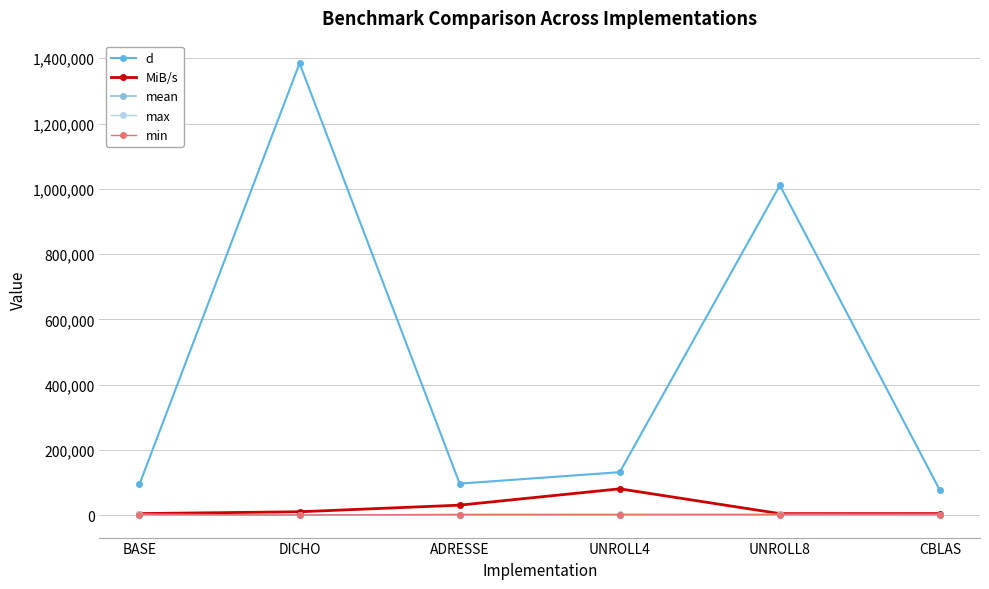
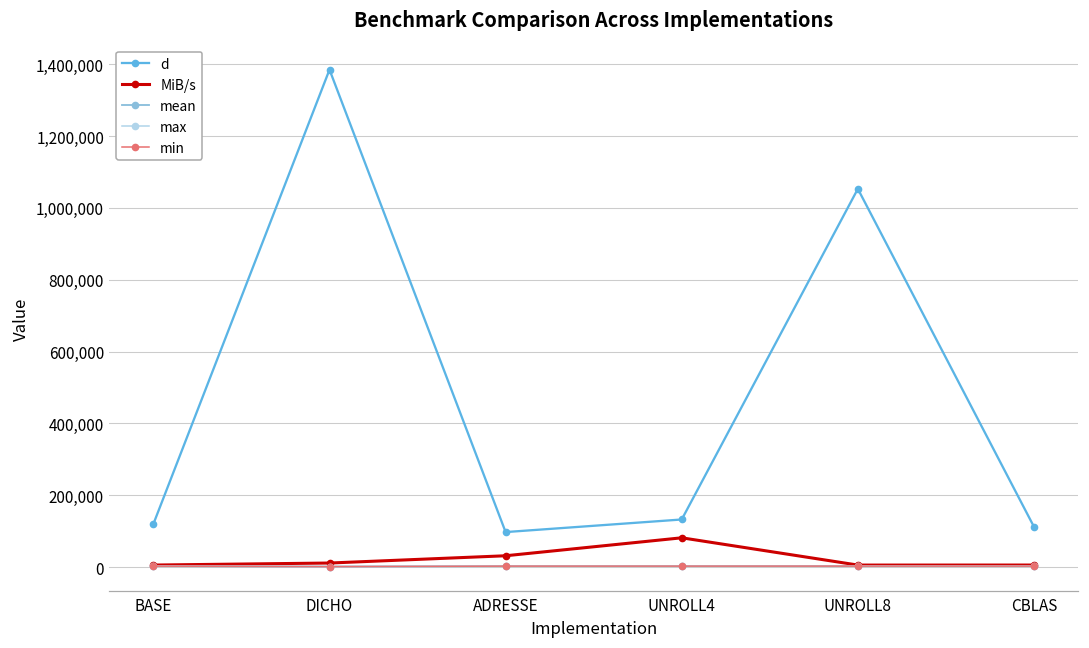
d, BASE: 100,000 -> 120,000
d, UNROLL8: 1,010,000 -> 1,050,000
d, CBLAS: 80,000 -> 110,000
